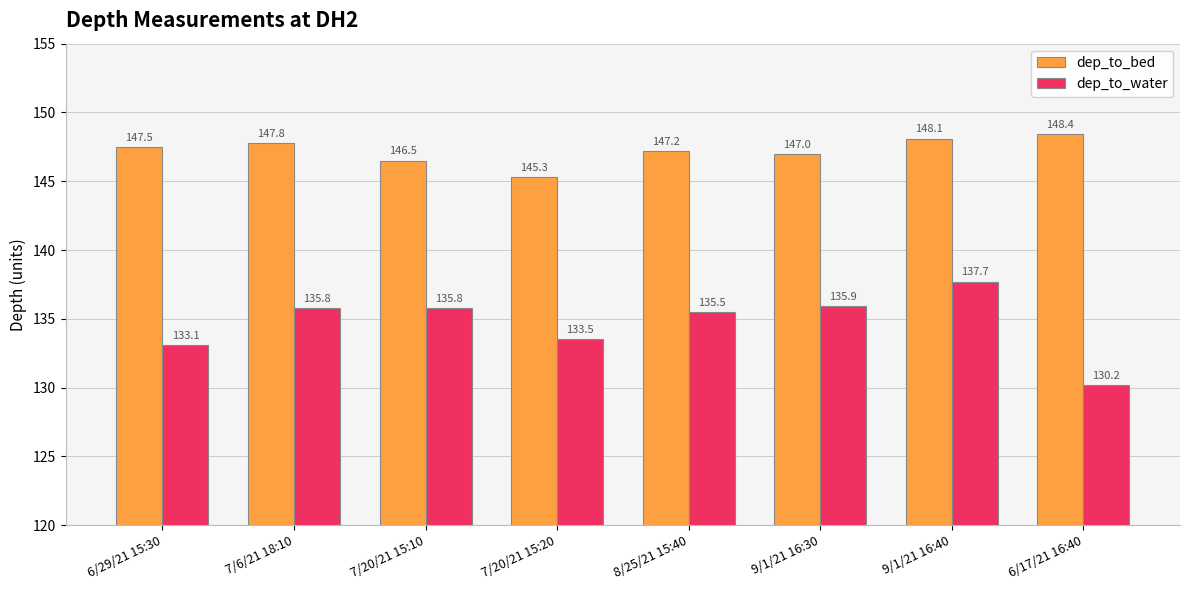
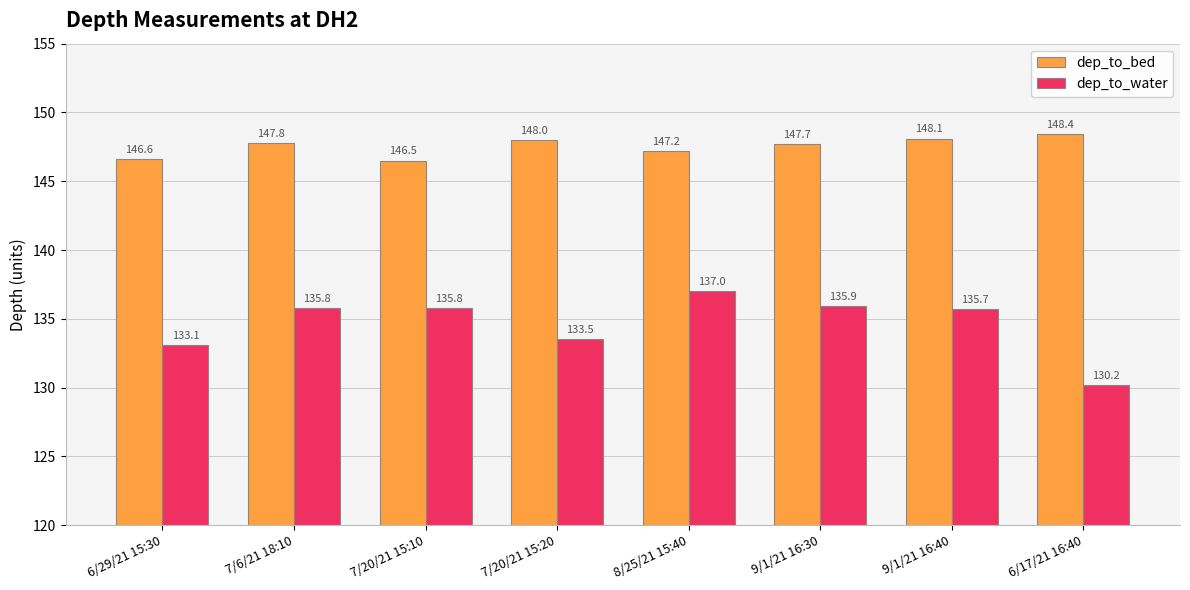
dep_to_bed, 6/29/21 15:30: 147.5 -> 146.6
dep_to_bed, 7/20/21 15:20: 145.3 -> 148.0
dep_to_water, 8/25/21 15:40: 135.5 -> 137.0
dep_to_bed, 9/1/21 16:30: 147.0 -> 147.7
dep_to_water, 9/1/21 16:40: 137.7 -> 135.7
